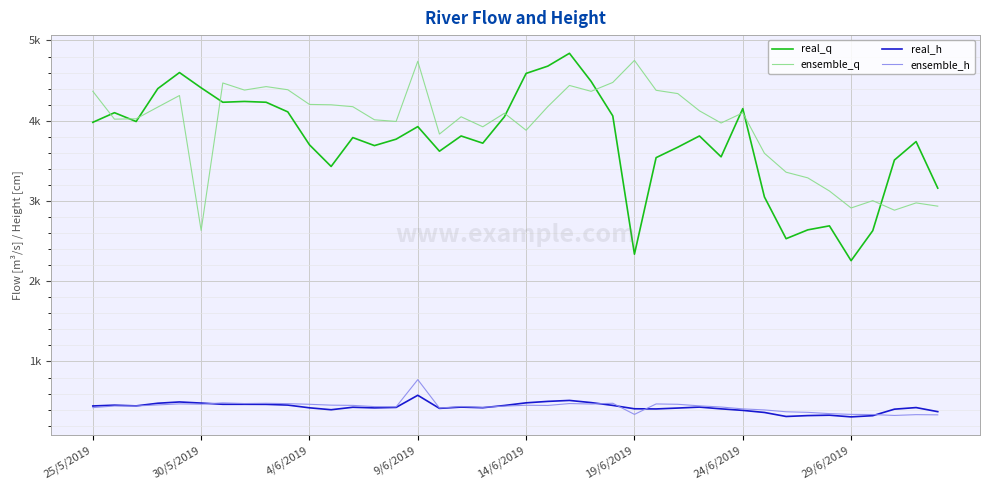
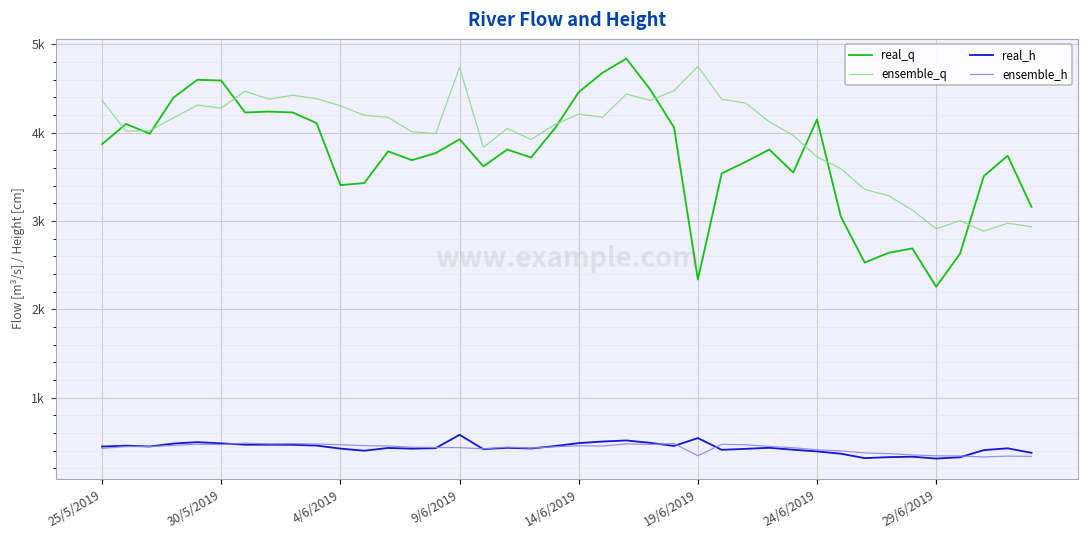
real_q, 25/5/2019: 4000 -> 3900
real_q, 30/5/2019: 4400 -> 4600
ensemble_q, 30/5/2019: 2600 -> 4300
real_q, 4/6/2019: 3700 -> 3400
ensemble_q, 4/6/2019: 4200 -> 4300
ensemble_h, 9/6/2019: 800 -> 400
real_q, 14/6/2019: 4600 -> 4500
ensemble_q, 14/6/2019: 3900 -> 4200
real_h, 19/6/2019: 400 -> 500
ensemble_q, 24/6/2019: 4100 -> 3700
